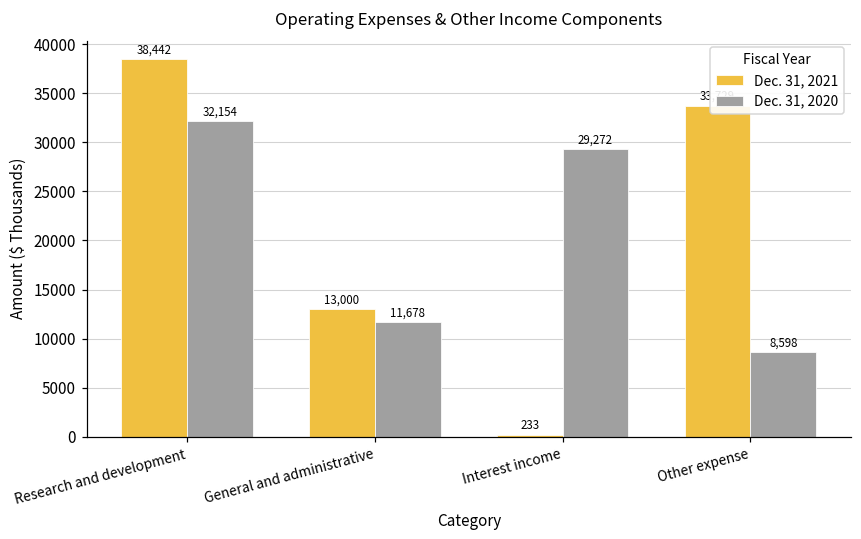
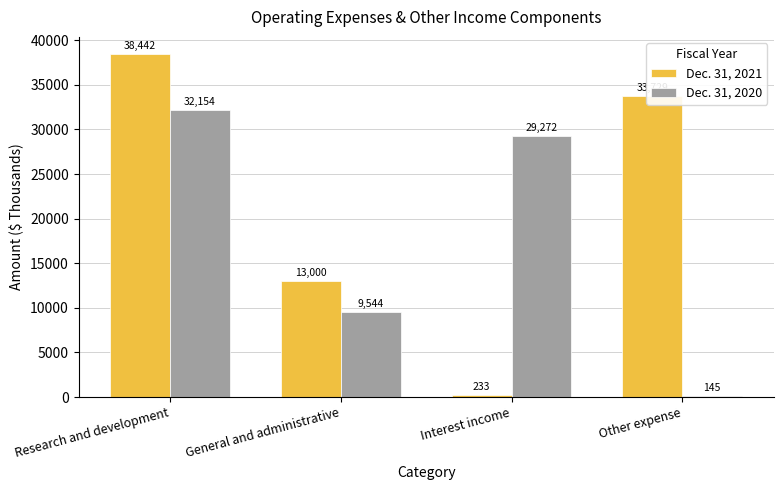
Dec. 31, 2020, General and administrative: 11,678 -> 9,544
Dec. 31, 2020, Other expense: 8,598 -> 145
